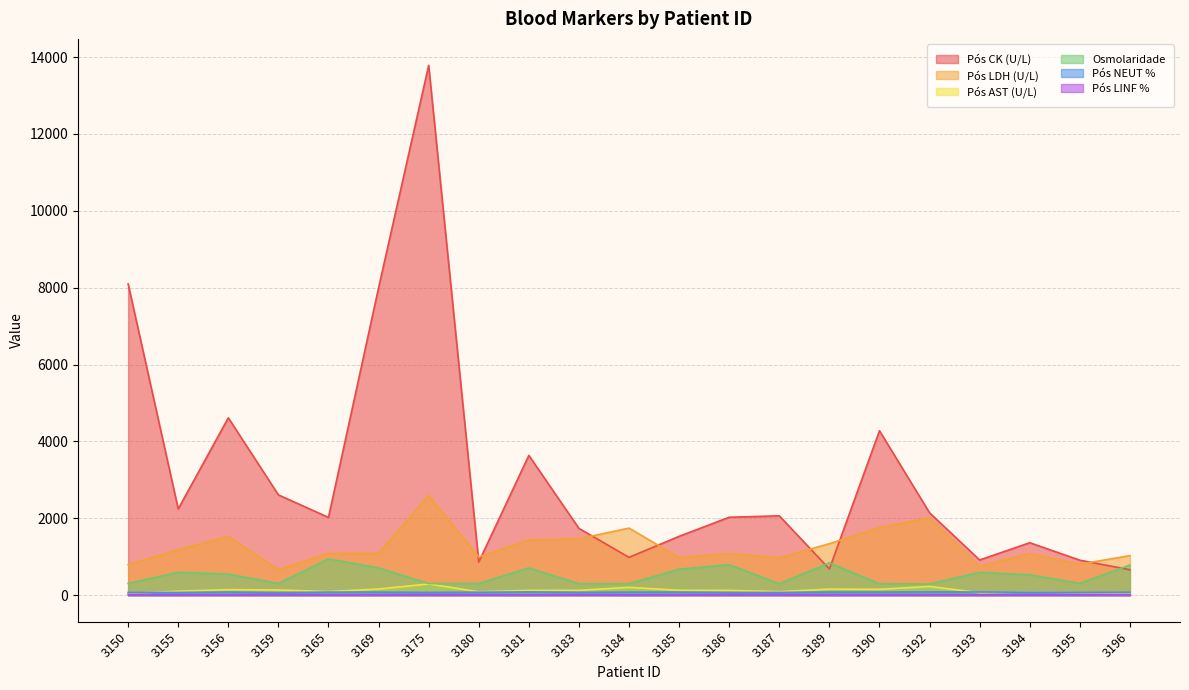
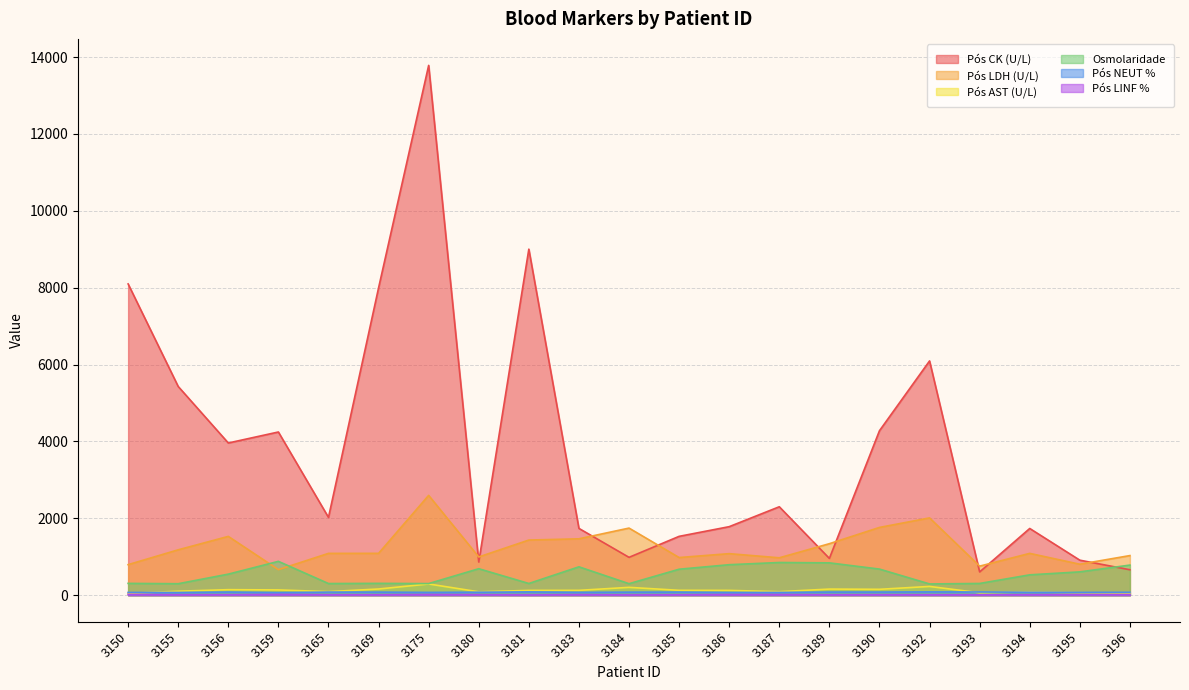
Pós CK (U/L), 3155: 2200 -> 5400
Osmolaridade, 3155: 600 -> 300
Pós CK (U/L), 3156: 4600 -> 4000
Pós CK (U/L), 3159: 2600 -> 4200
Osmolaridade, 3159: 300 -> 900
Osmolaridade, 3165: 900 -> 300
Osmolaridade, 3169: 700 -> 300
Osmolaridade, 3180: 300 -> 700
Pós CK (U/L), 3181: 3600 -> 9000
Osmolaridade, 3181: 700 -> 300
Osmolaridade, 3183: 300 -> 700
Pós CK (U/L), 3186: 2000 -> 1800
Pós CK (U/L), 3187: 2100 -> 2300
Osmolaridade, 3187: 300 -> 900
Pós CK (U/L), 3189: 700 -> 1000
Osmolaridade, 3190: 300 -> 700
Pós CK (U/L), 3192: 2100 -> 6100
Pós CK (U/L), 3193: 900 -> 600
Osmolaridade, 3193: 600 -> 300
Pós CK (U/L), 3194: 1400 -> 1700
Osmolaridade, 3195: 300 -> 600
